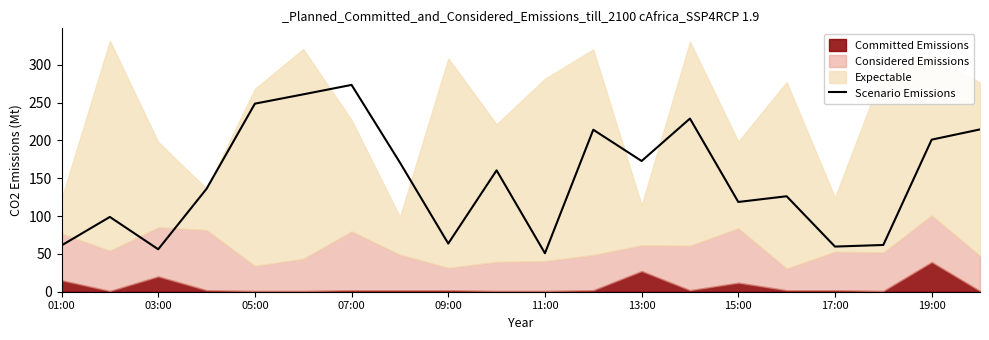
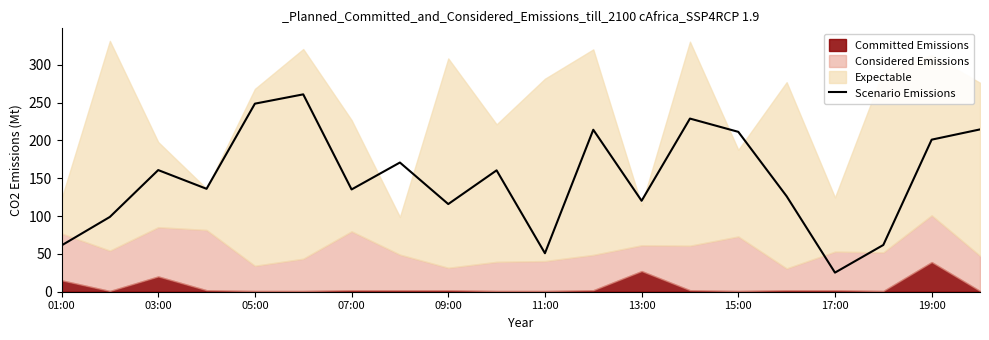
Scenario Emissions, 03:00: 60 -> 160
Scenario Emissions, 07:00: 270 -> 140
Scenario Emissions, 09:00: 60 -> 120
Scenario Emissions, 13:00: 170 -> 120
Scenario Emissions, 15:00: 120 -> 210
Committed Emissions, 15:00: 10 -> 0
Scenario Emissions, 17:00: 60 -> 30
